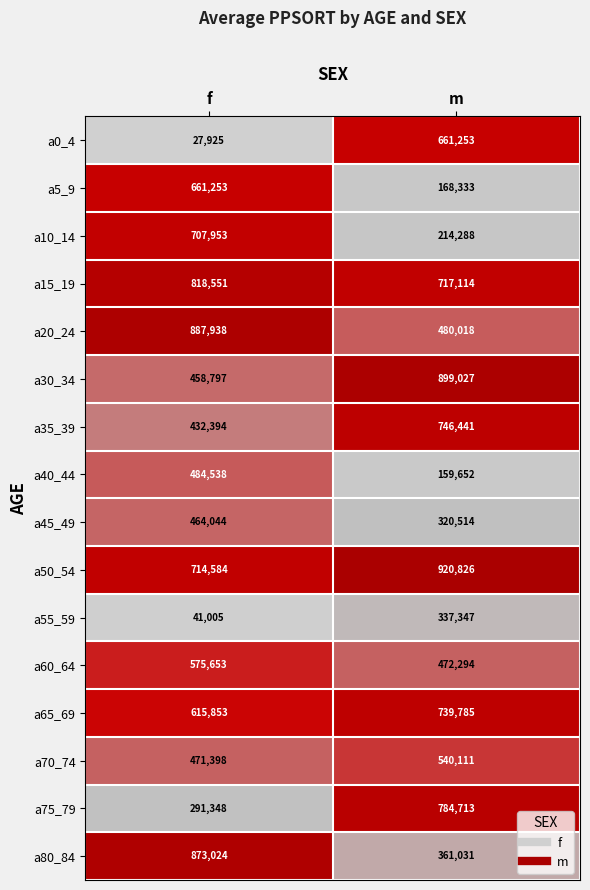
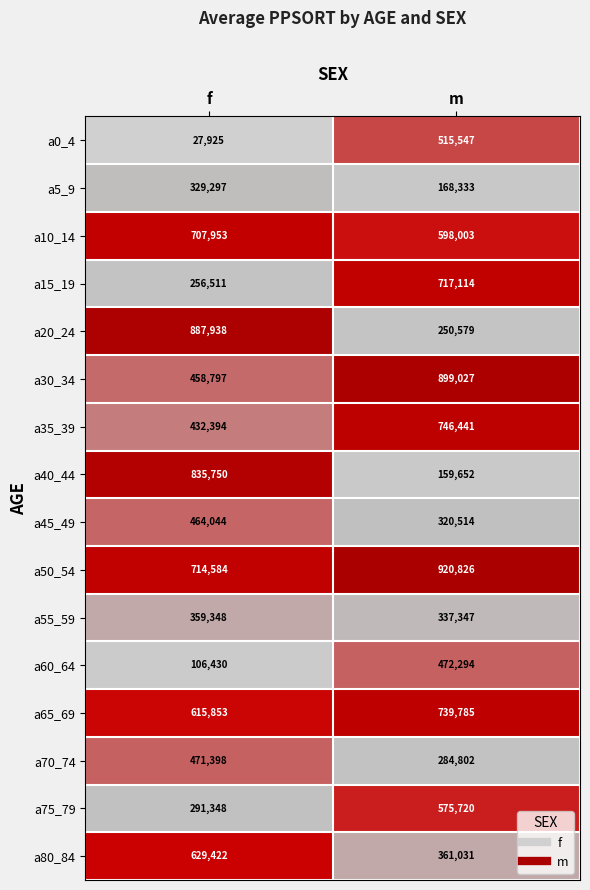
a0_4, m: 661,253 -> 515,547
a5_9, f: 661,253 -> 329,297
a10_14, m: 214,288 -> 598,003
a15_19, f: 818,551 -> 256,511
a20_24, m: 480,018 -> 250,579
a40_44, f: 484,538 -> 835,750
a55_59, f: 41,005 -> 359,348
a60_64, f: 575,653 -> 106,430
a70_74, m: 540,111 -> 284,802
a75_79, m: 784,713 -> 575,720
a80_84, f: 873,024 -> 629,422
